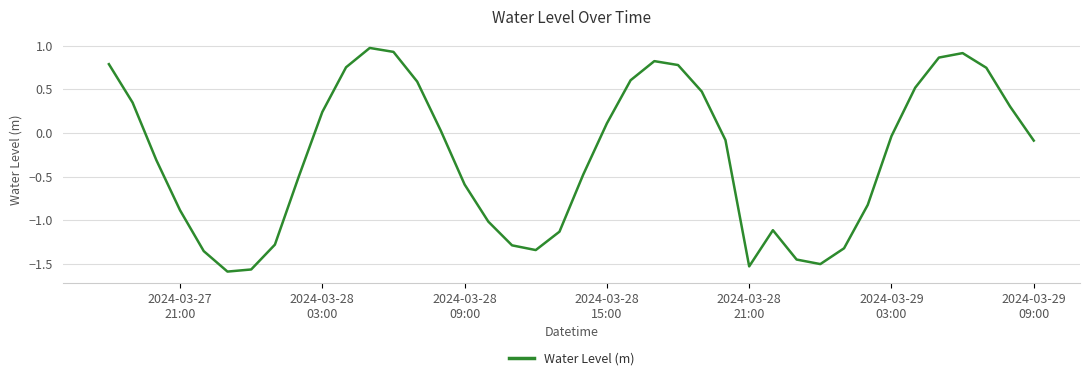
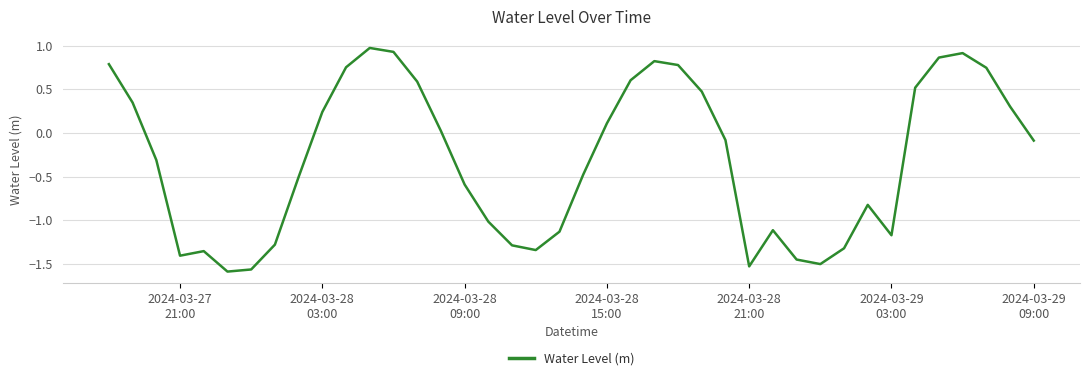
2024-03-27 21:00: -0.9 -> -1.4
2024-03-29 03:00: 0.0 -> -1.2
